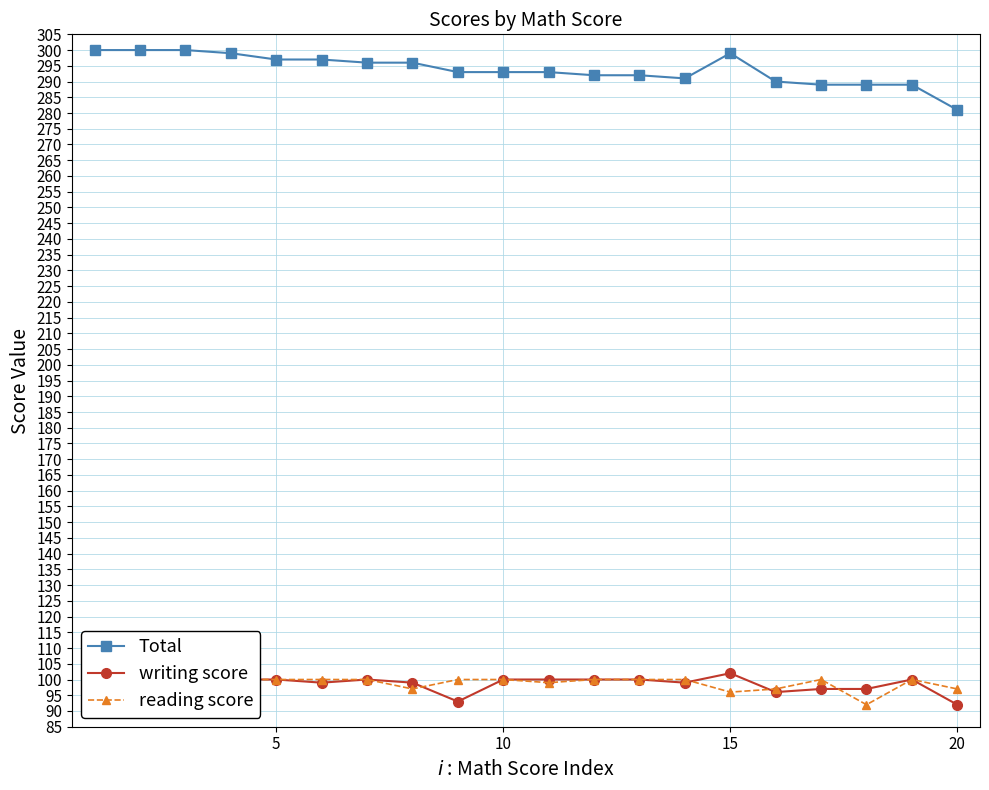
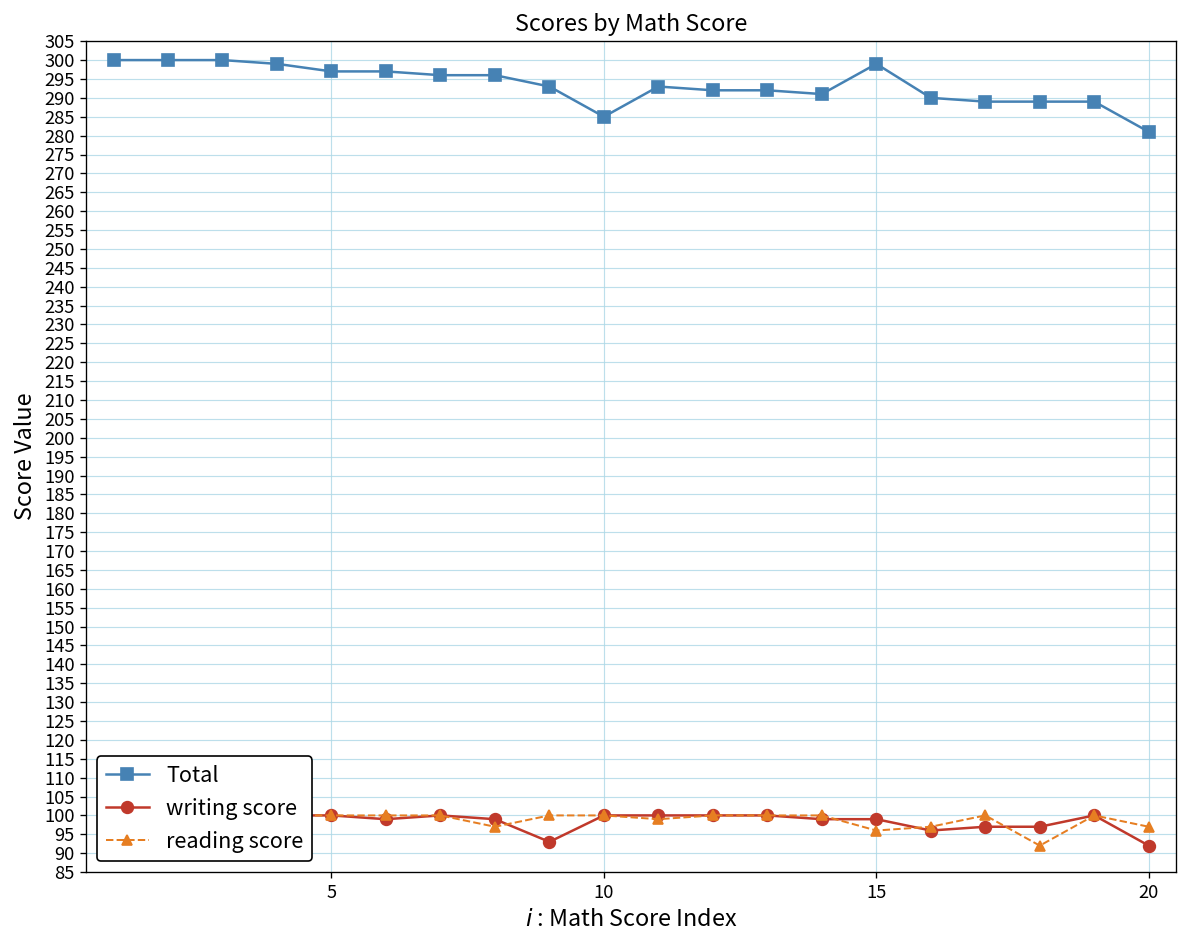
Total, 10: 293 -> 285
writing score, 15: 102 -> 99
